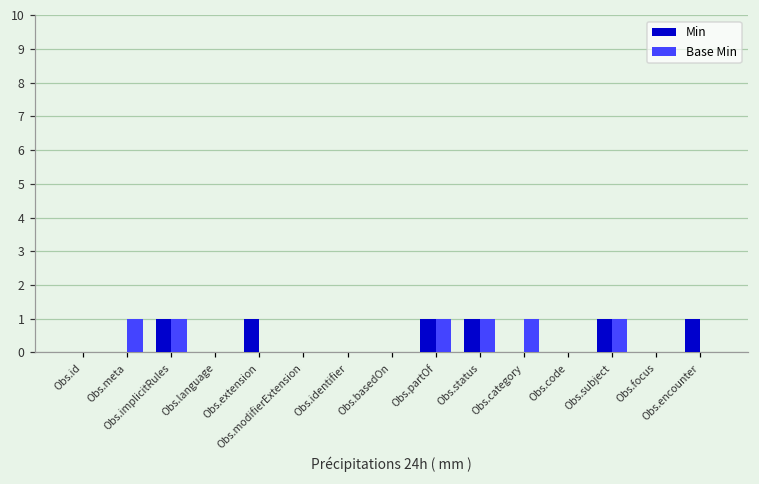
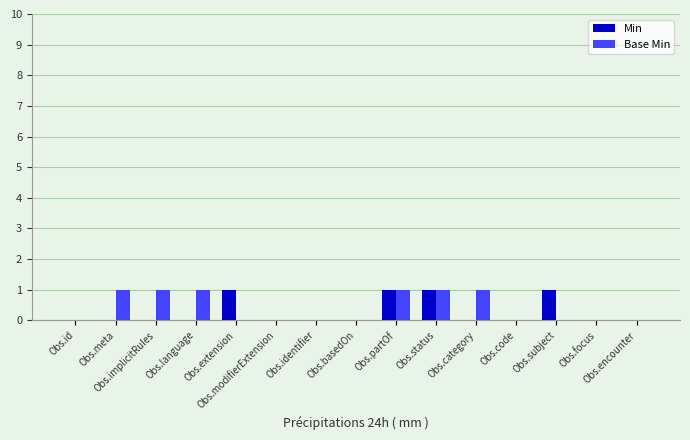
Min, Obs.implicitRules: 1 -> 0
Base Min, Obs.language: 0 -> 1
Base Min, Obs.subject: 1 -> 0
Min, Obs.encounter: 1 -> 0
